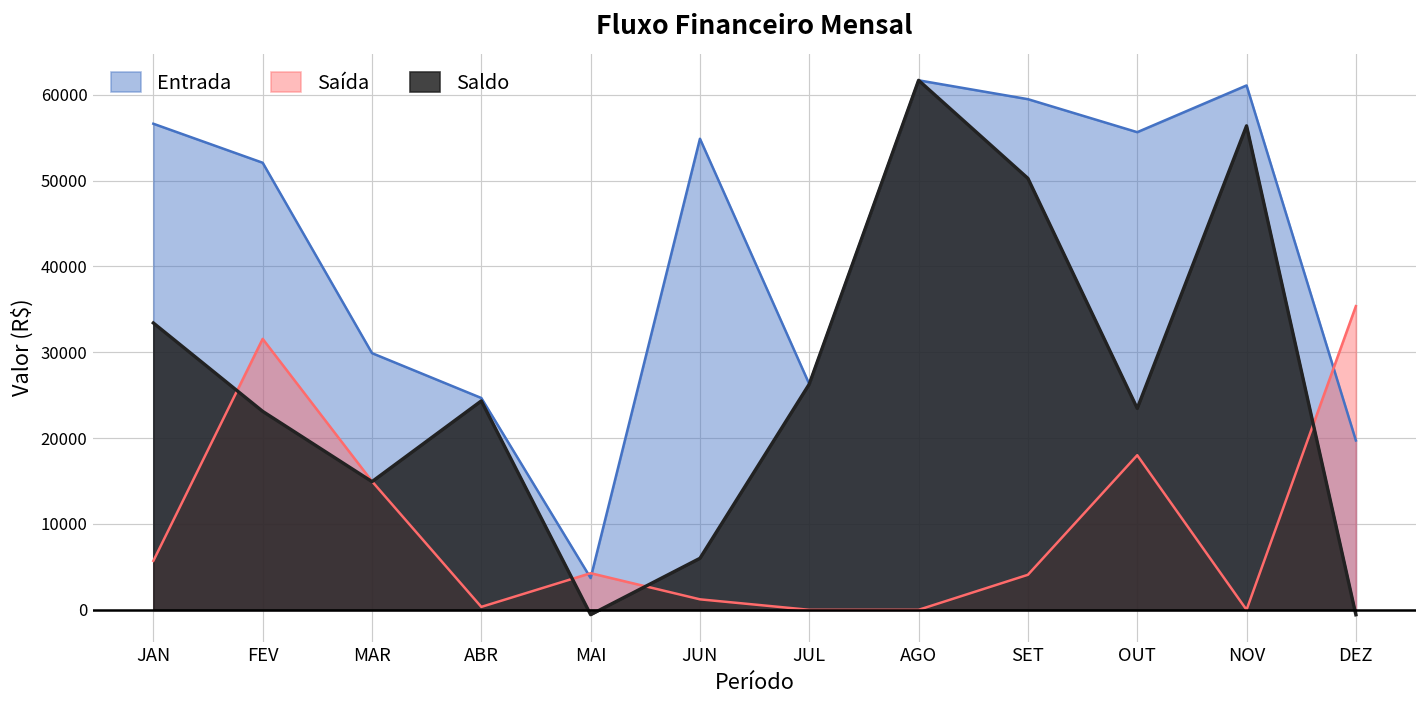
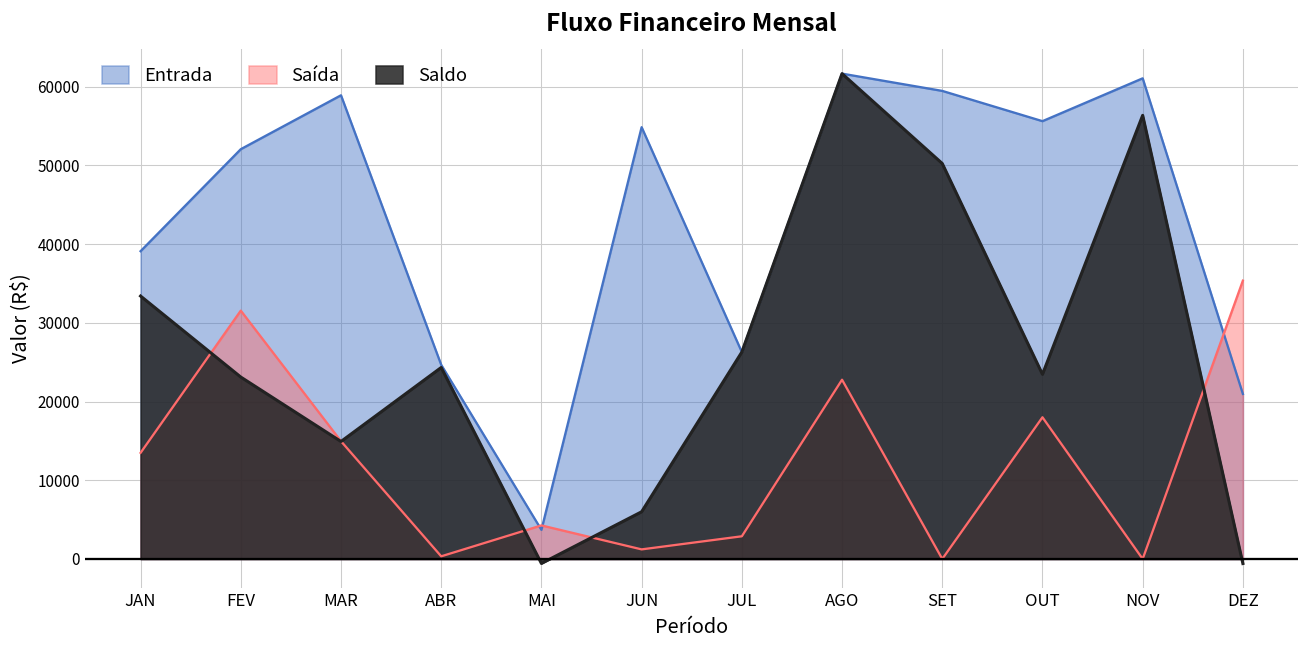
Entrada, JAN: 57000 -> 39000
Saída, JAN: 6000 -> 13000
Entrada, MAR: 30000 -> 59000
Saída, JUL: 0 -> 3000
Saída, AGO: 0 -> 23000
Saída, SET: 4000 -> 0
Entrada, DEZ: 20000 -> 21000
